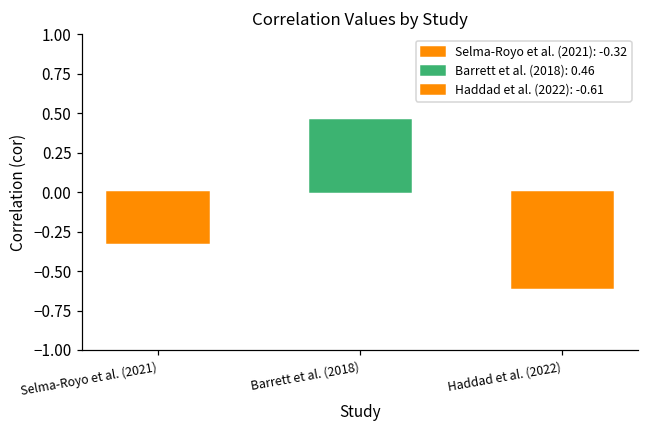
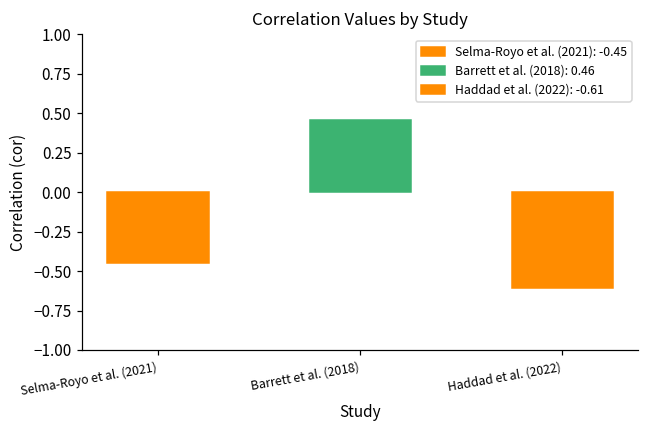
Selma-Royo et al. (2021): -0.32 -> -0.45
